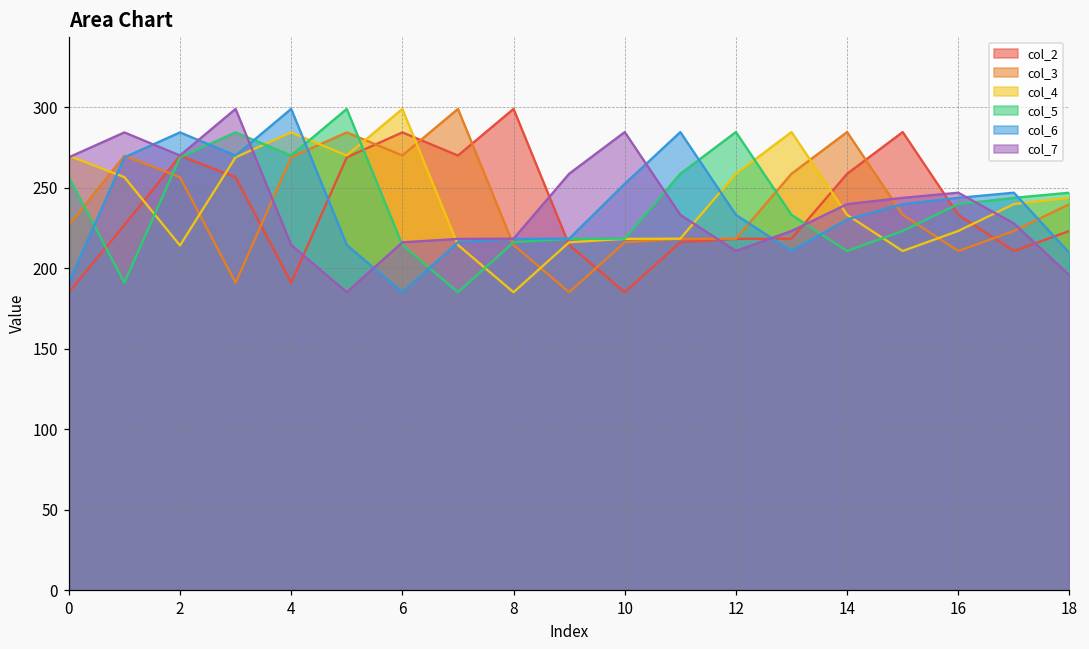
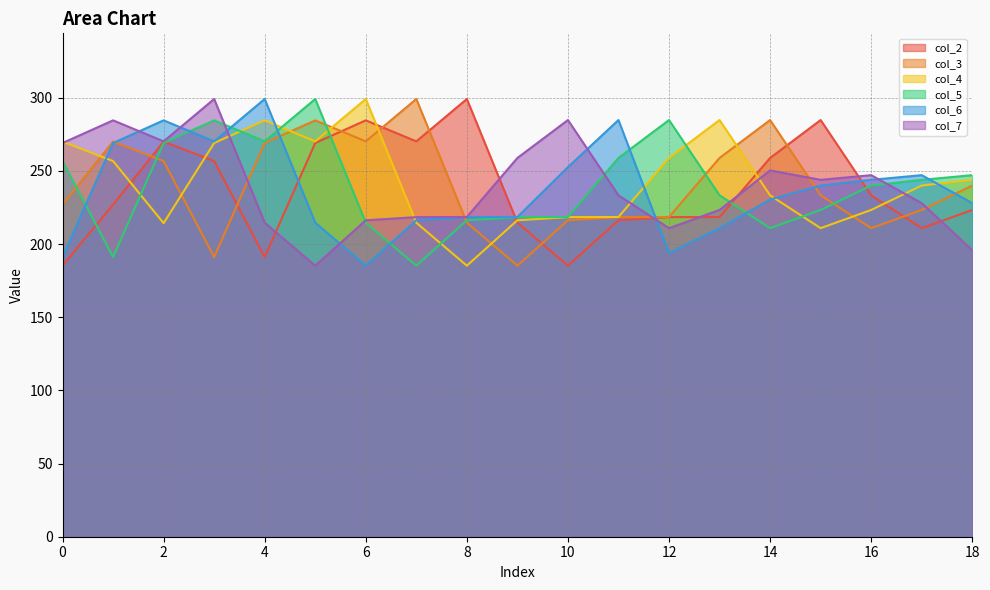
col_6, 12: 233 -> 194
col_7, 14: 240 -> 250
col_6, 18: 210 -> 228
